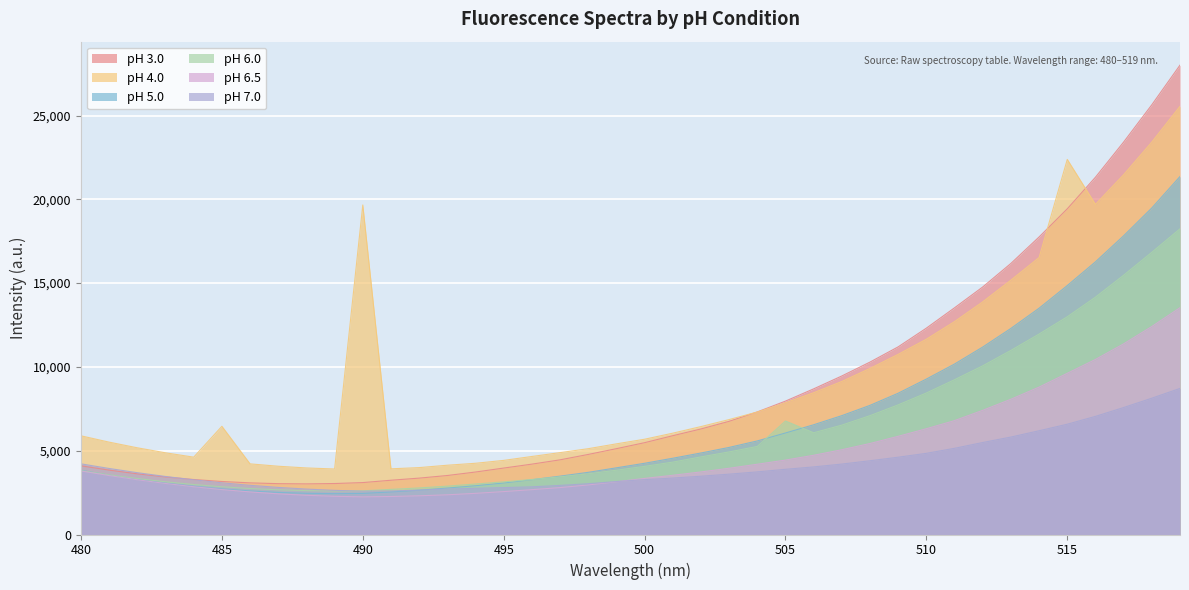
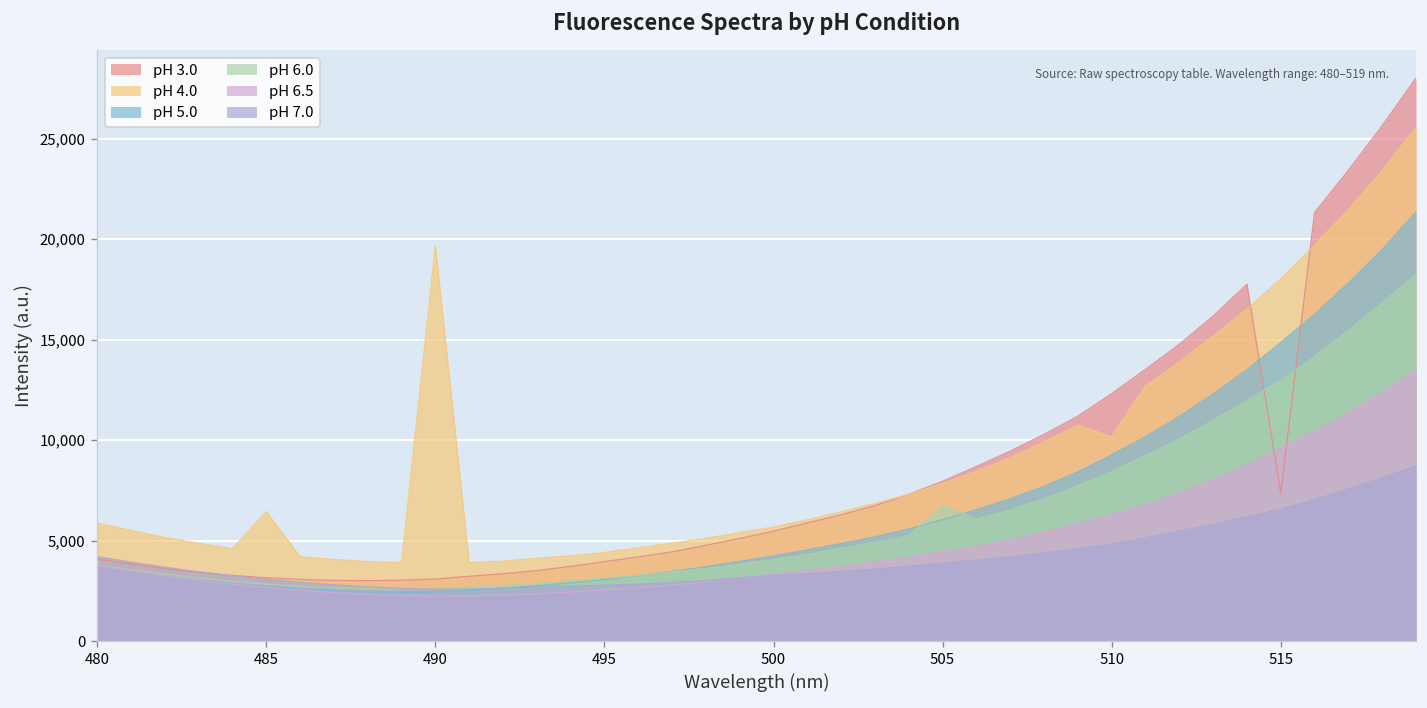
pH 4.0, 510: 11,700 -> 10,200
pH 3.0, 515: 19,400 -> 7,400
pH 4.0, 515: 22,400 -> 18,000
